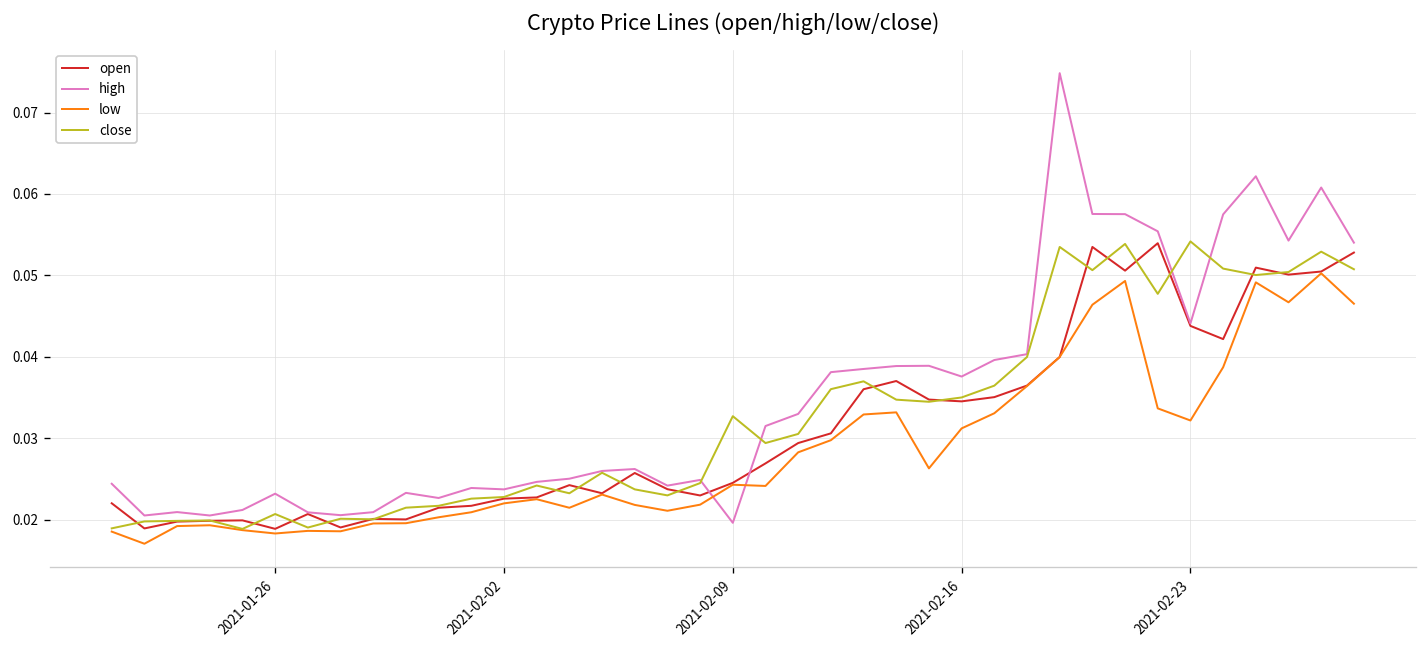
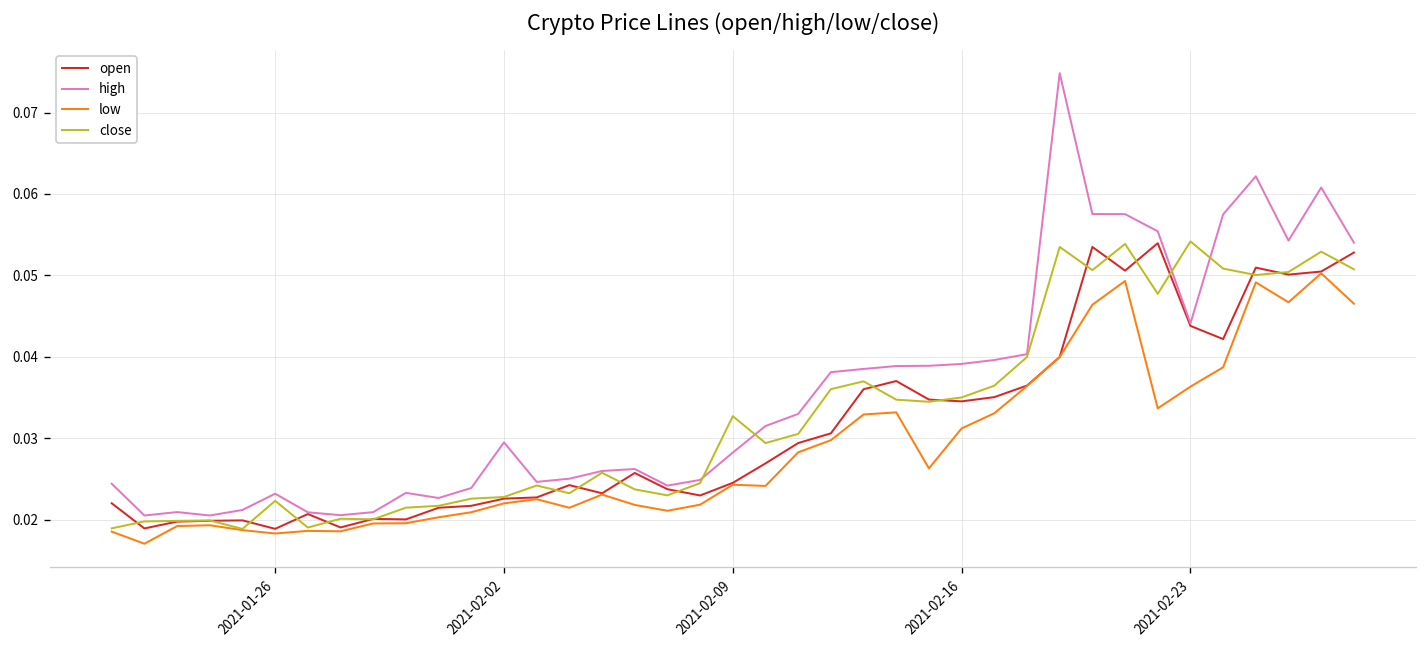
close, 2021-01-26: 0.021 -> 0.022
high, 2021-02-02: 0.024 -> 0.029
high, 2021-02-09: 0.020 -> 0.028
high, 2021-02-16: 0.038 -> 0.039
low, 2021-02-23: 0.032 -> 0.036
